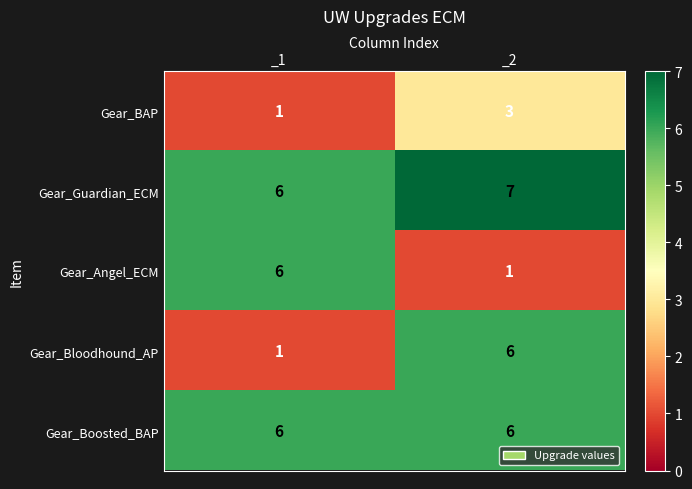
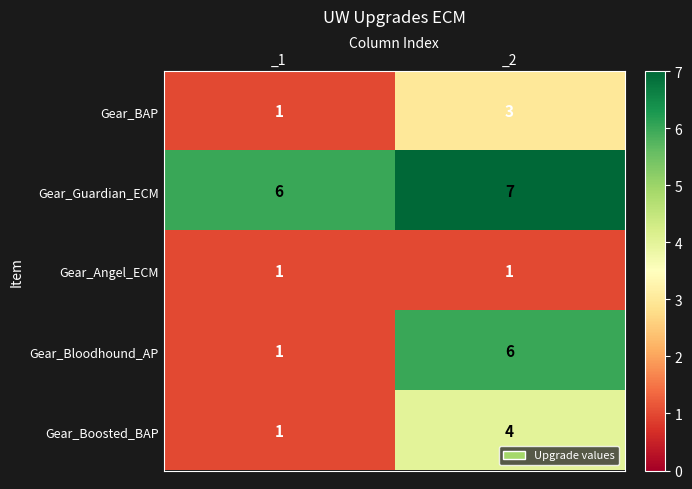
Gear_Angel_ECM, _1: 6 -> 1
Gear_Boosted_BAP, _1: 6 -> 1
Gear_Boosted_BAP, _2: 6 -> 4
